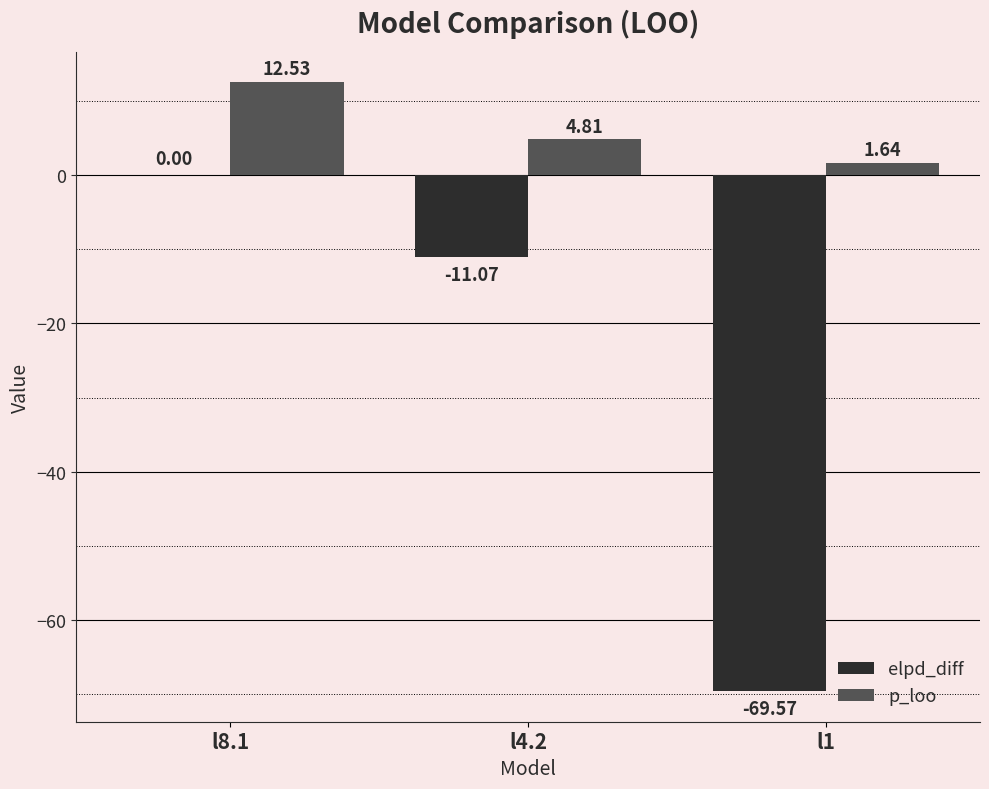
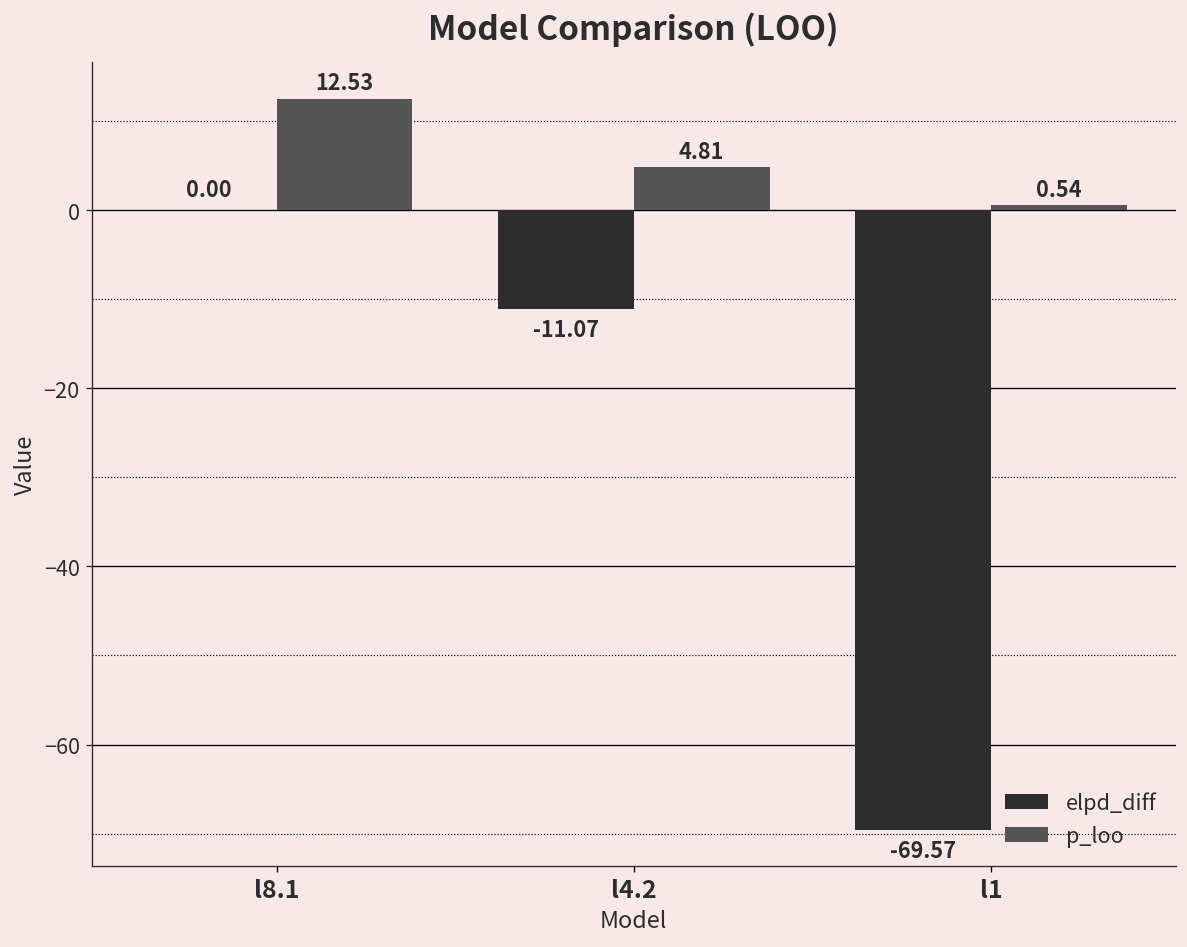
p_loo, l1: 1.64 -> 0.54
